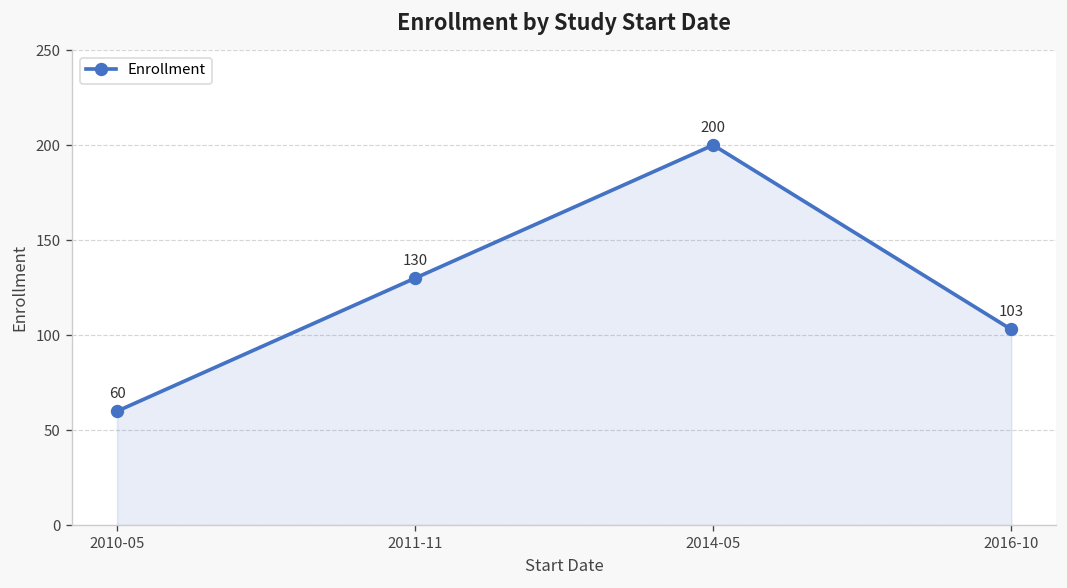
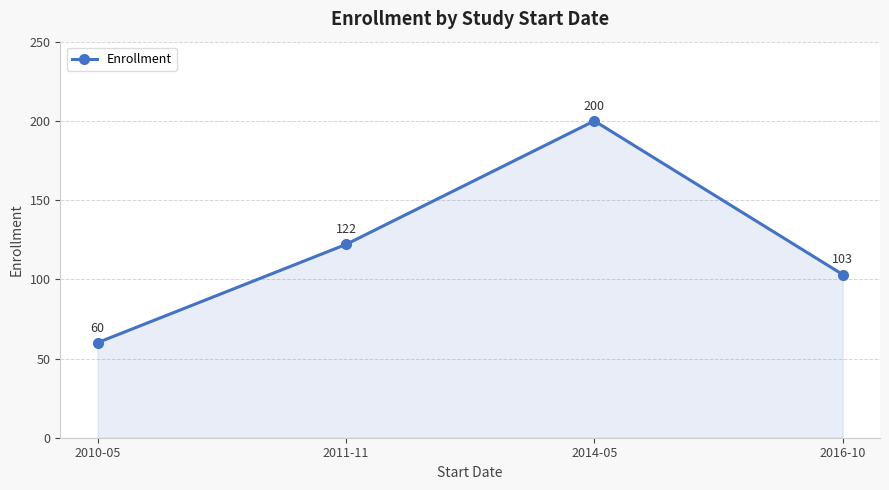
2011-11: 130 -> 122
